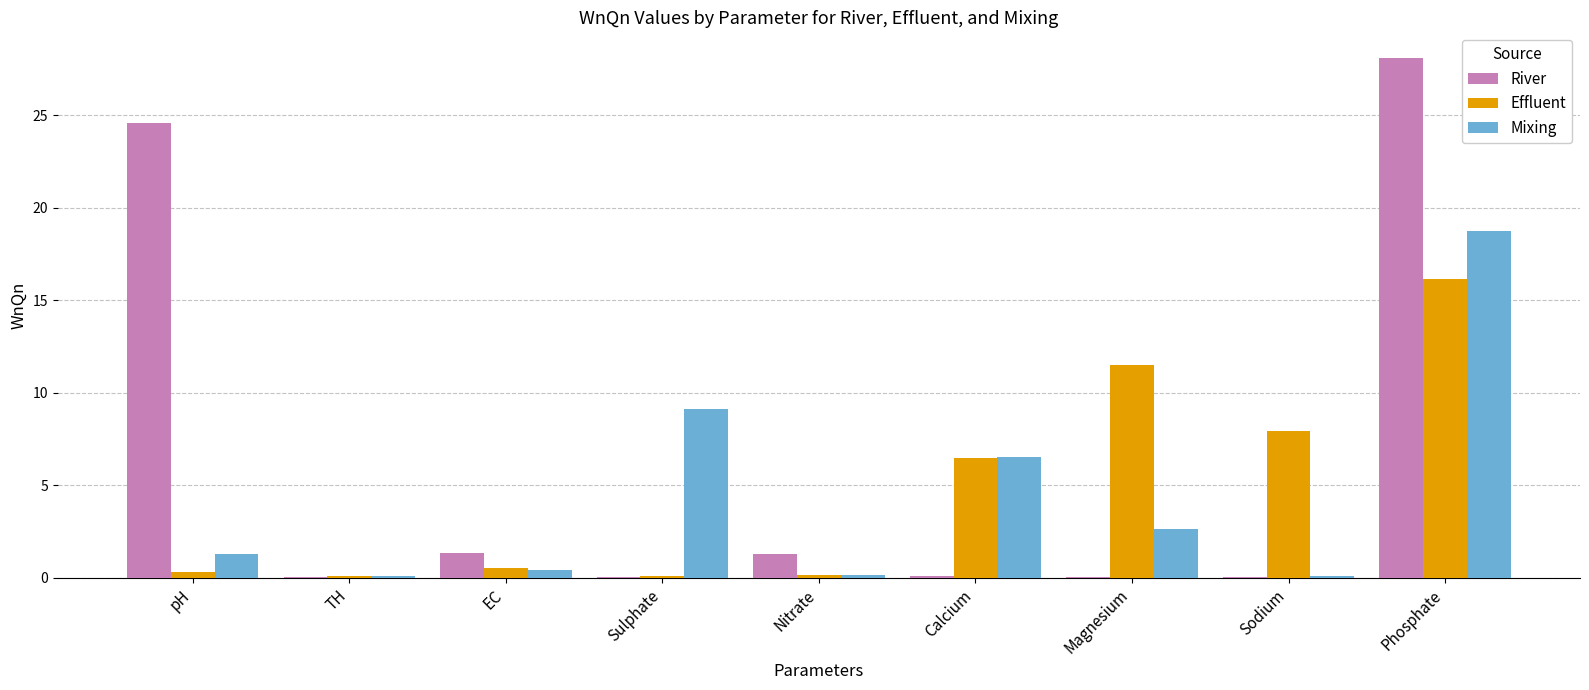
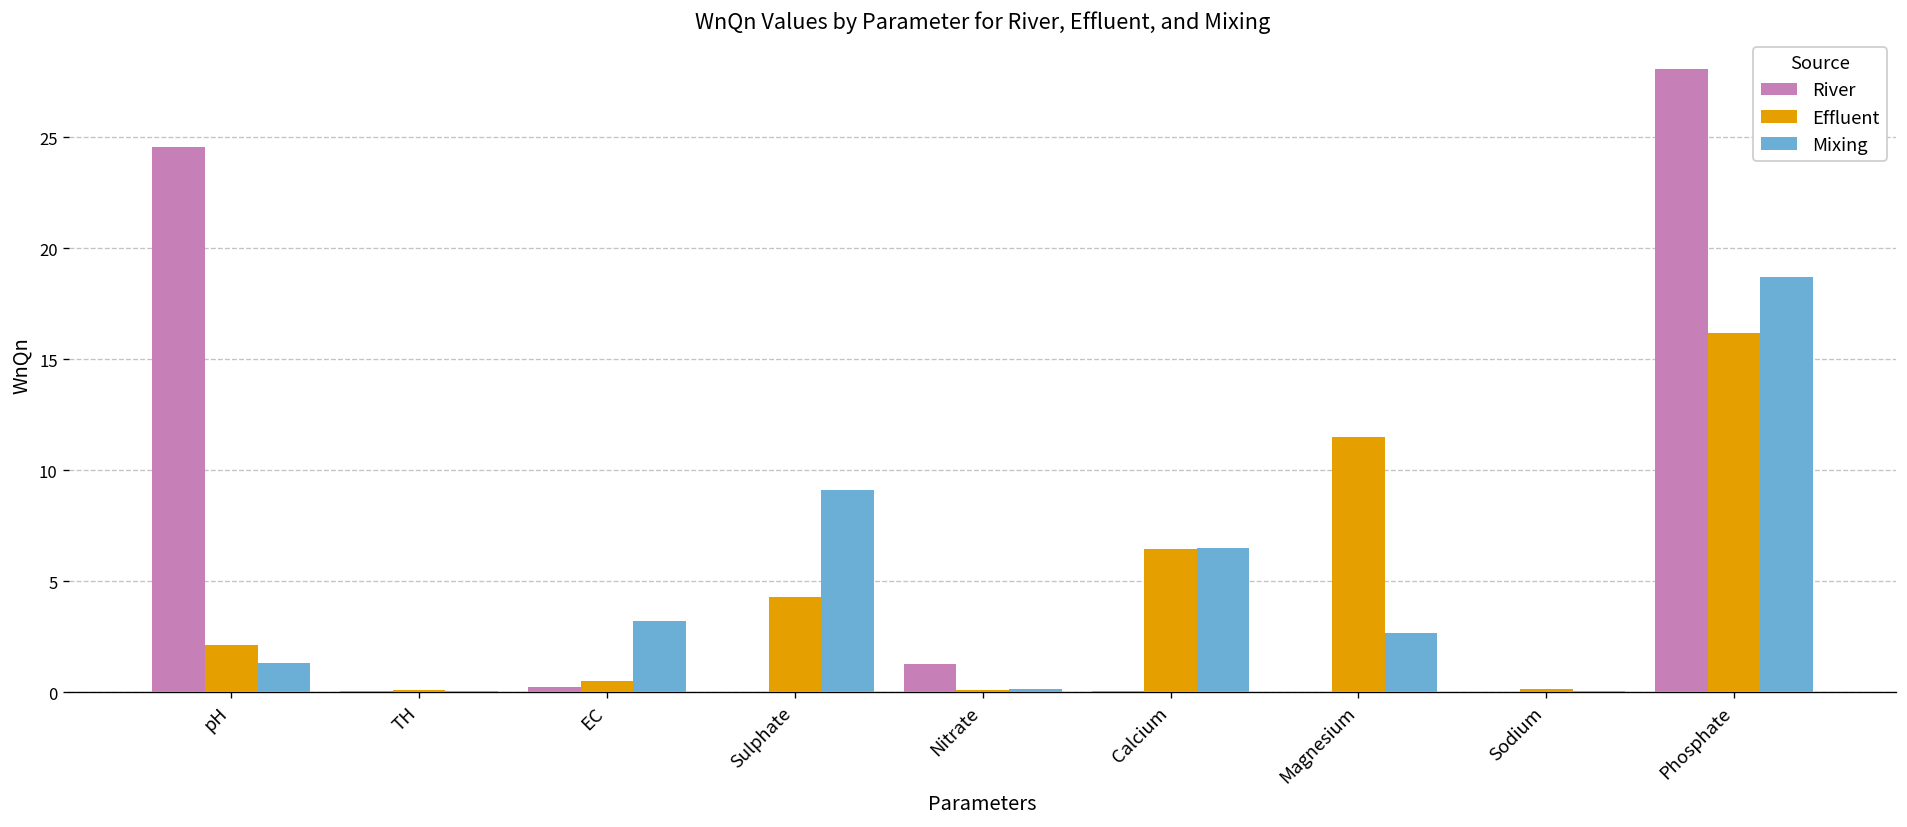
Effluent, pH: 0.3 -> 2.1
River, EC: 1.3 -> 0.2
Mixing, EC: 0.4 -> 3.2
Effluent, Sulphate: 0.1 -> 4.3
Effluent, Sodium: 7.9 -> 0.1
